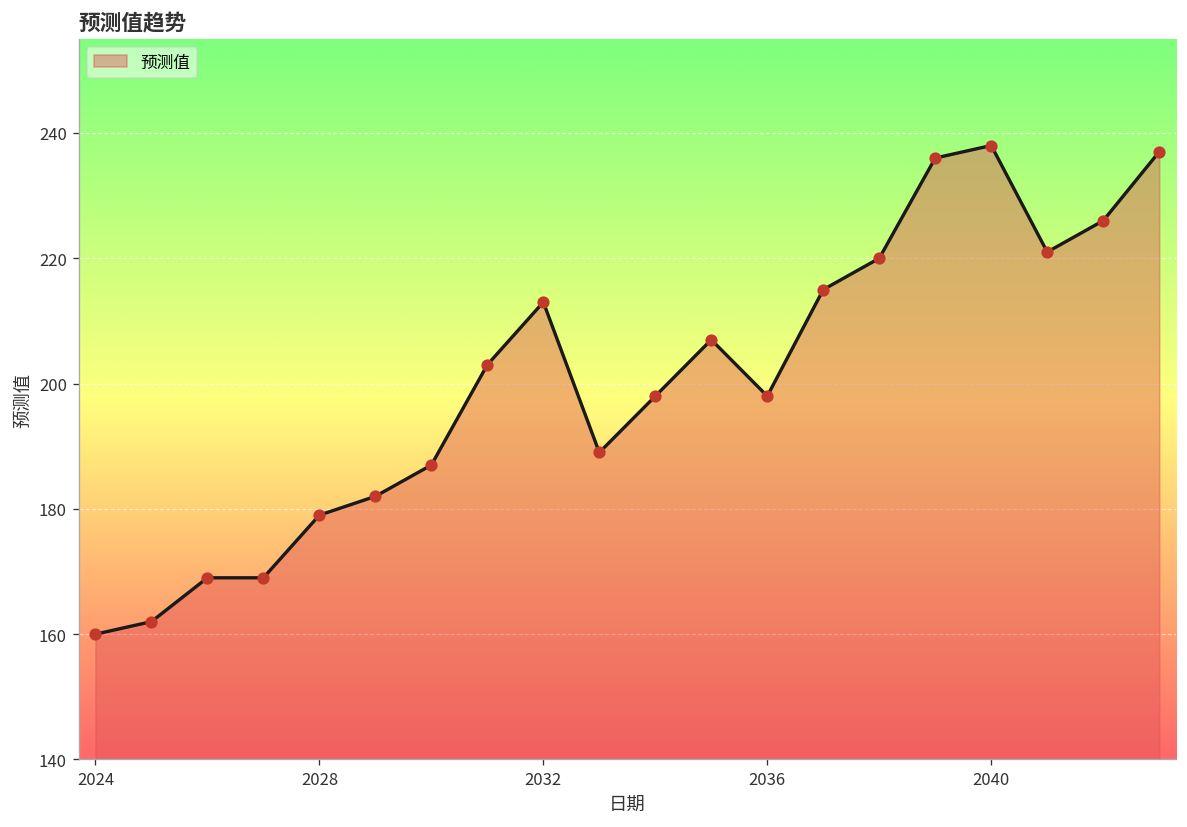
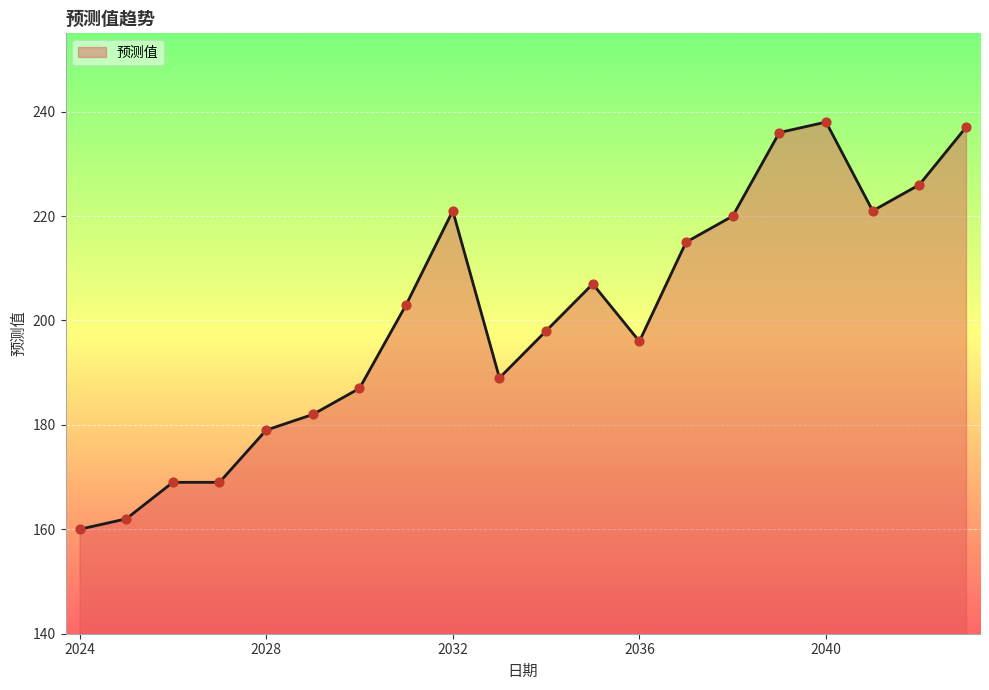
2032: 213 -> 221
2036: 198 -> 196
